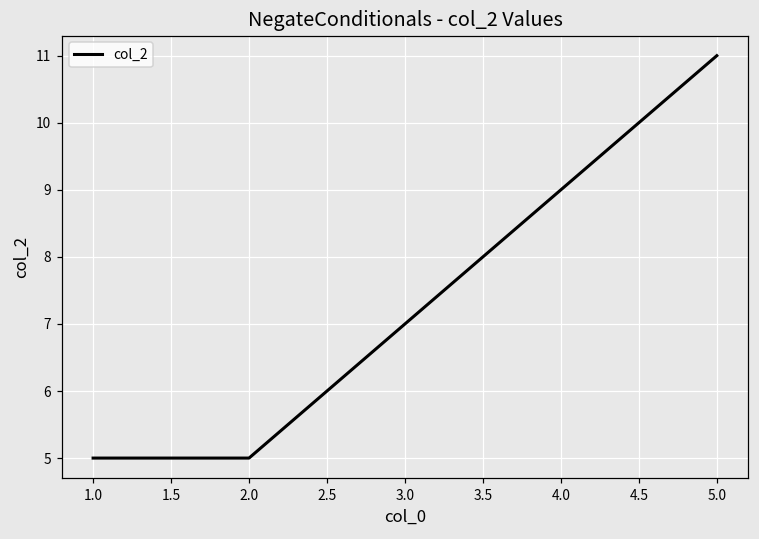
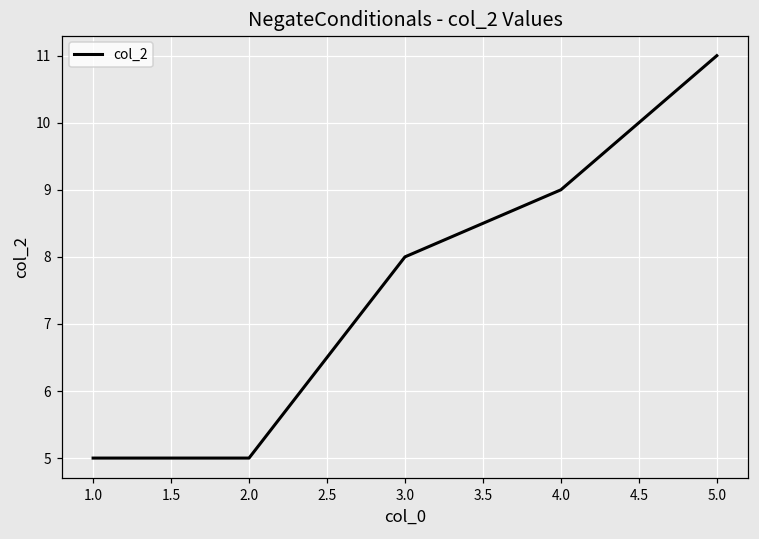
3.0: 7 -> 8
